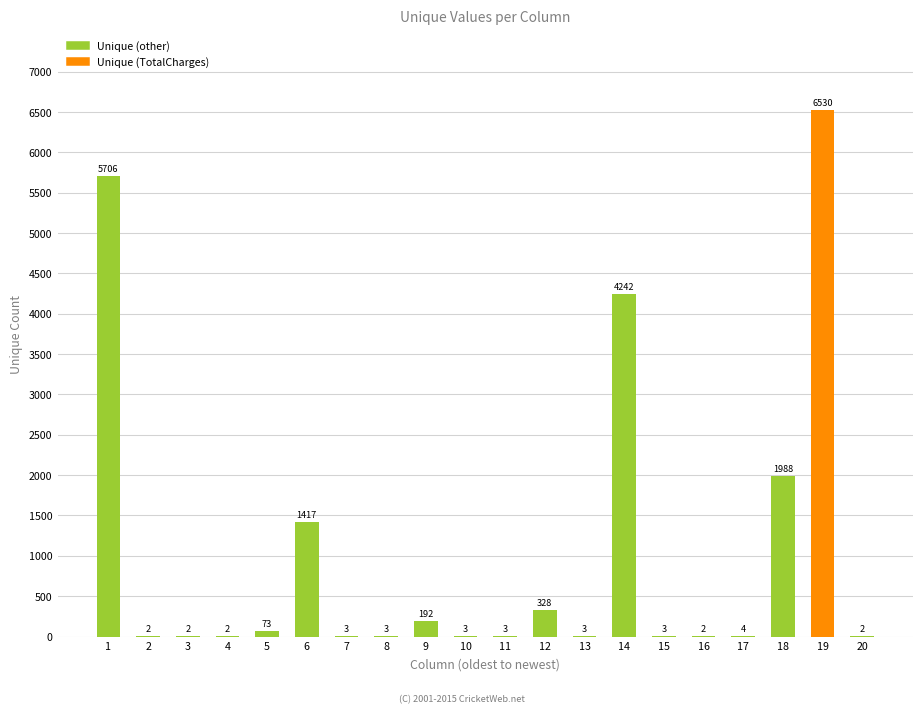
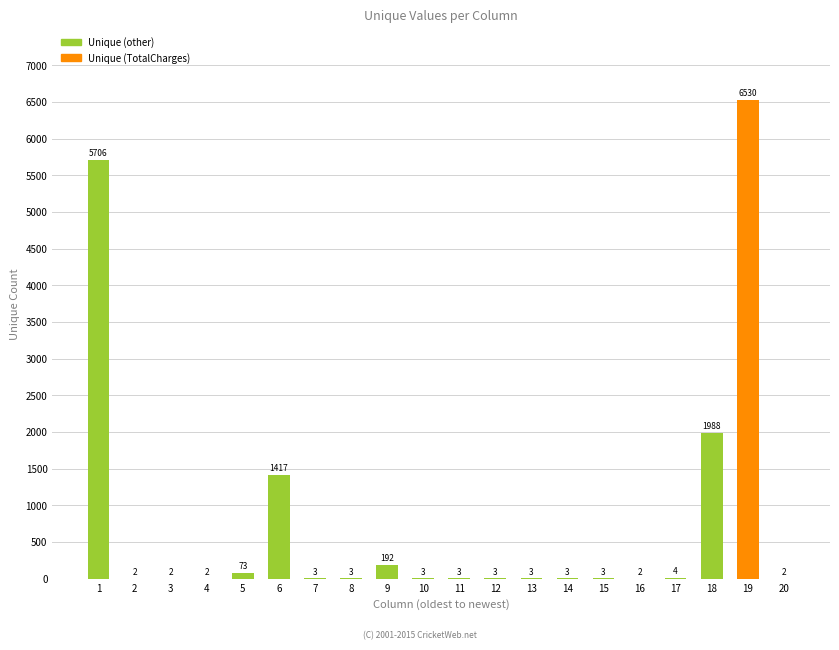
12: 328 -> 3
14: 4242 -> 3
